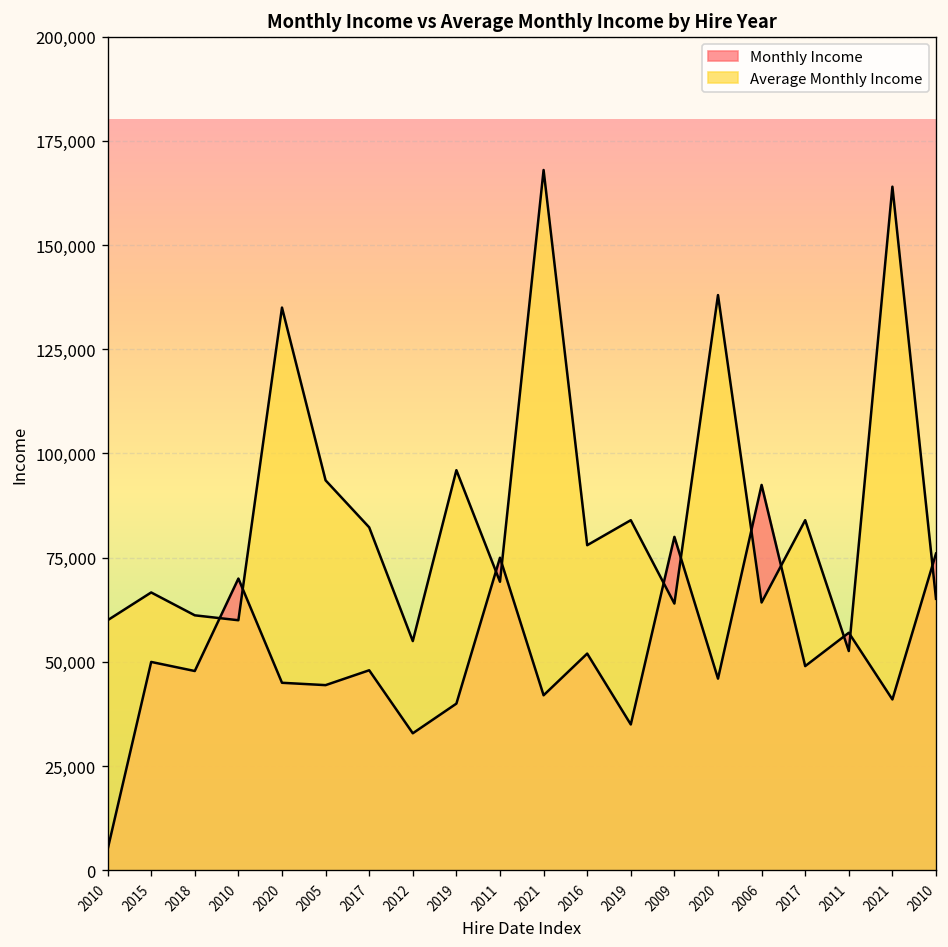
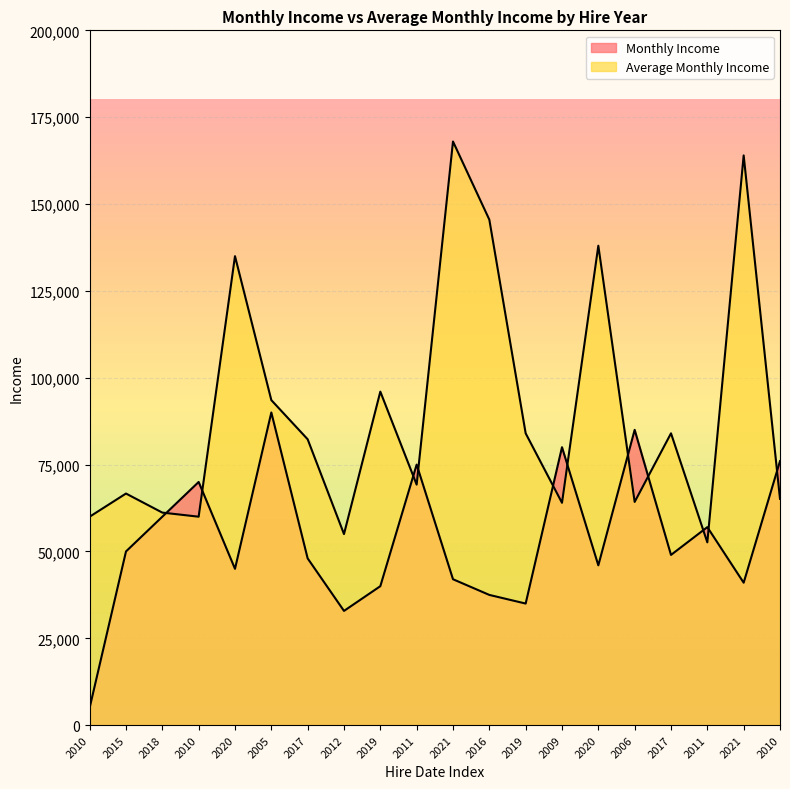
Monthly Income, 2018: 48,000 -> 60,000
Monthly Income, 2005: 44,000 -> 90,000
Monthly Income, 2016: 52,000 -> 37,000
Average Monthly Income, 2016: 78,000 -> 146,000
Monthly Income, 2006: 92,000 -> 85,000
